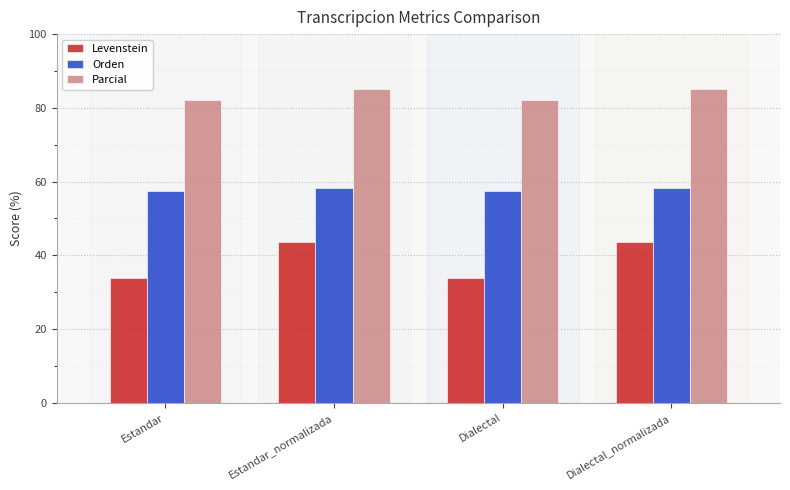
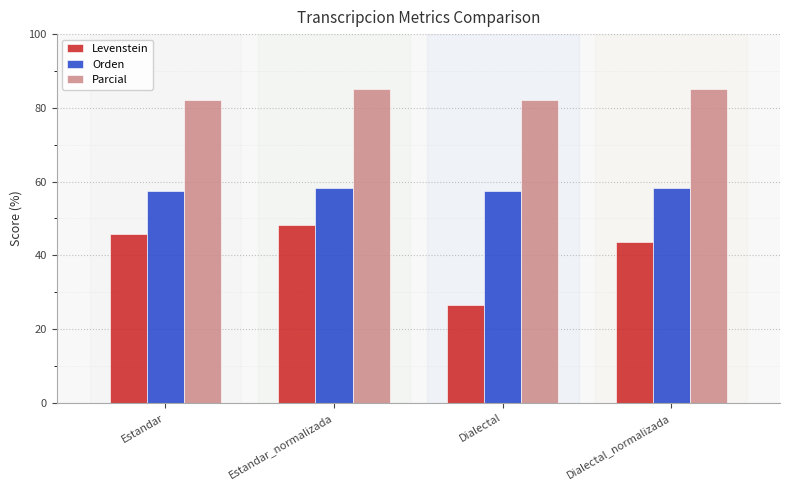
Levenstein, Estandar: 34 -> 46
Levenstein, Estandar_normalizada: 44 -> 48
Levenstein, Dialectal: 34 -> 26
